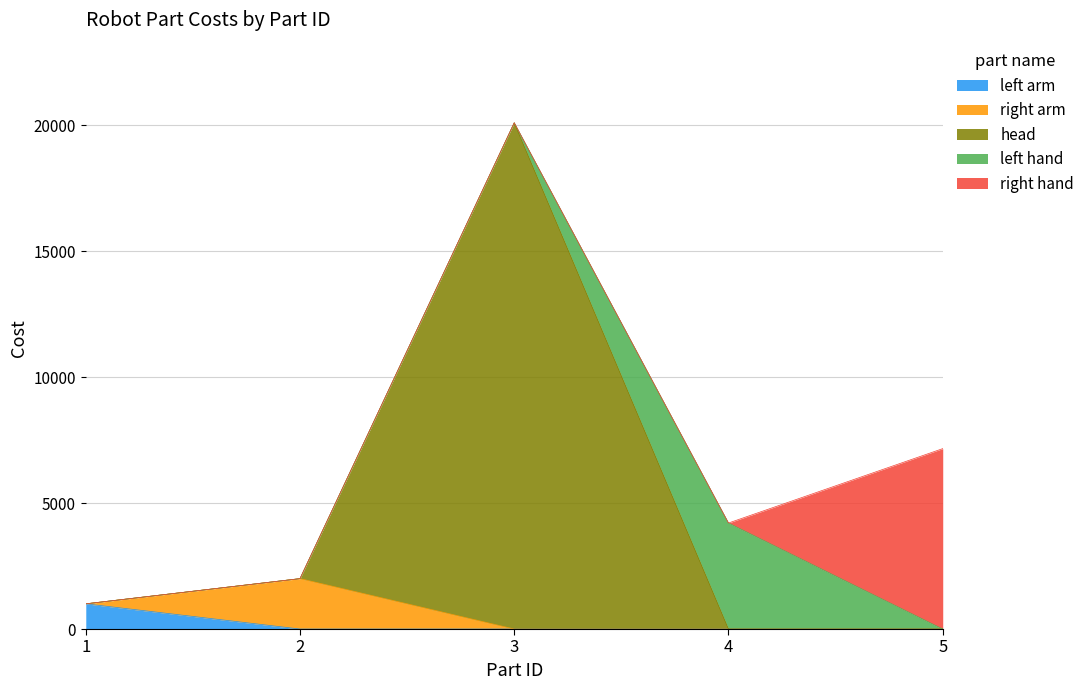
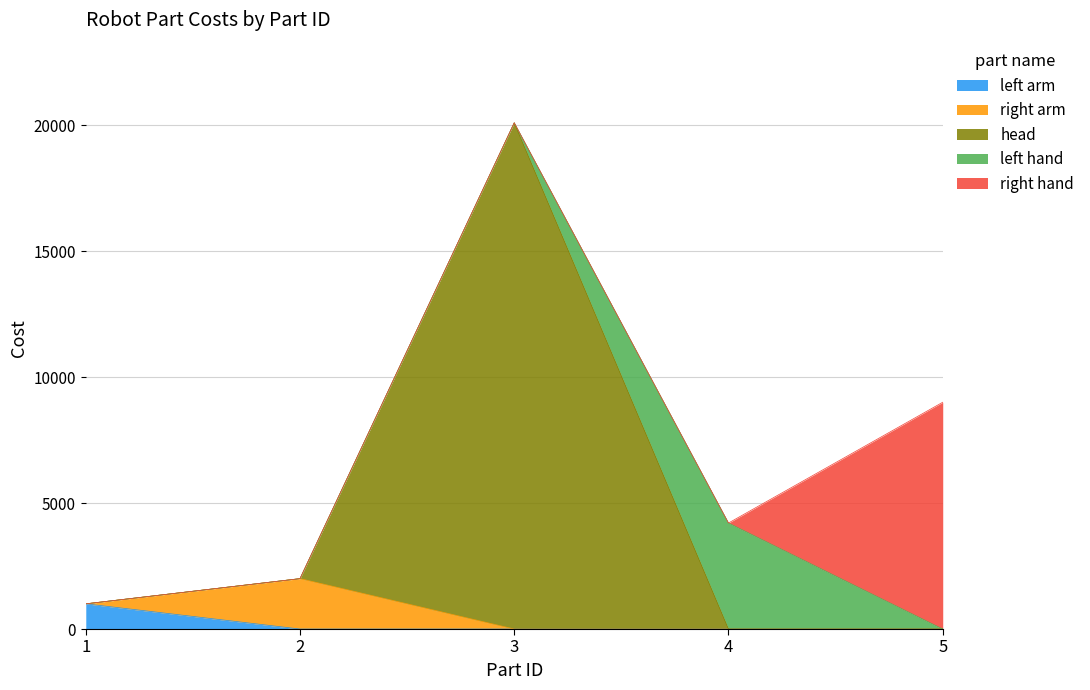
right hand, 5: 7200 -> 9000
